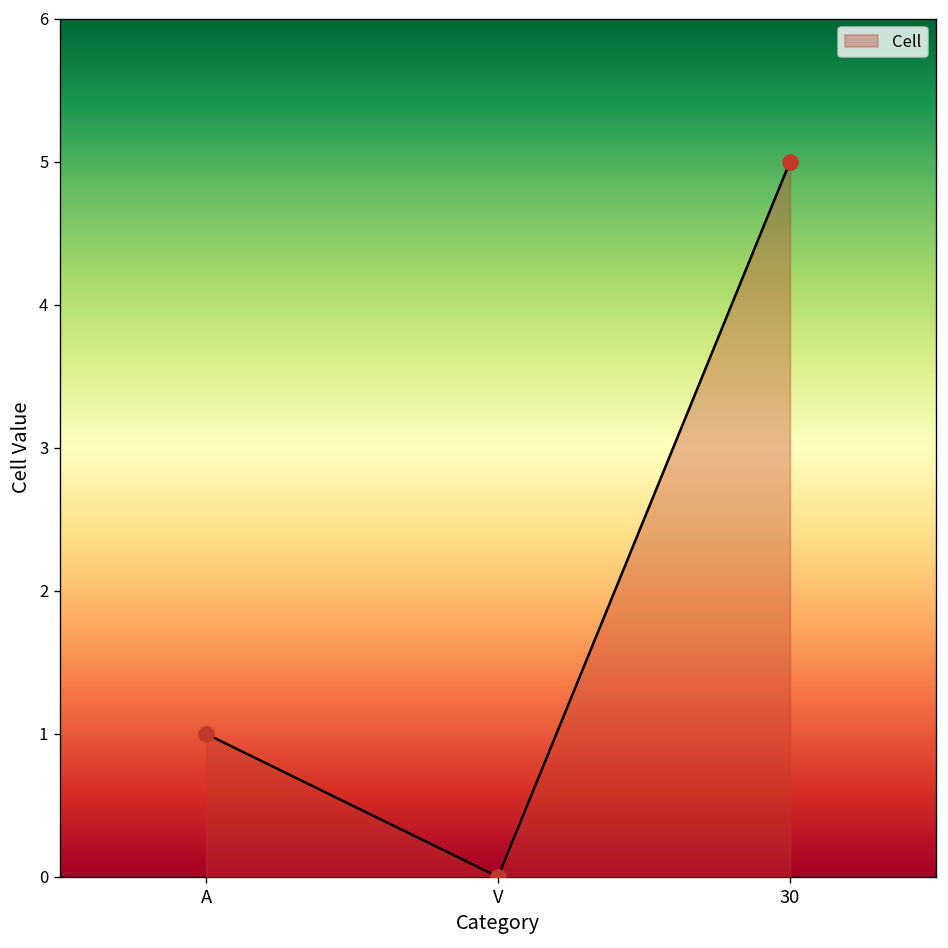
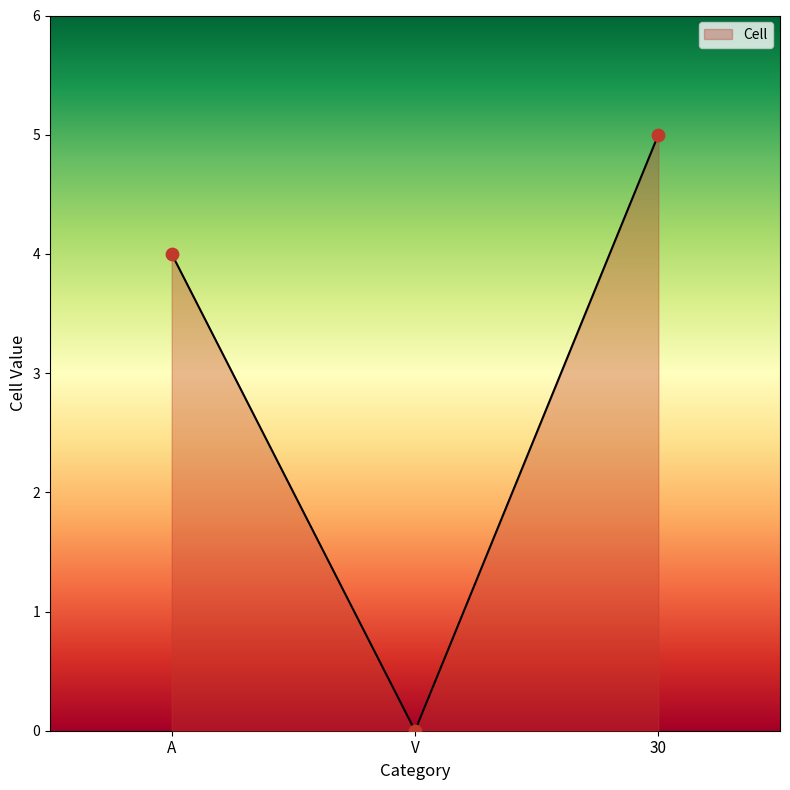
A: 1 -> 4
